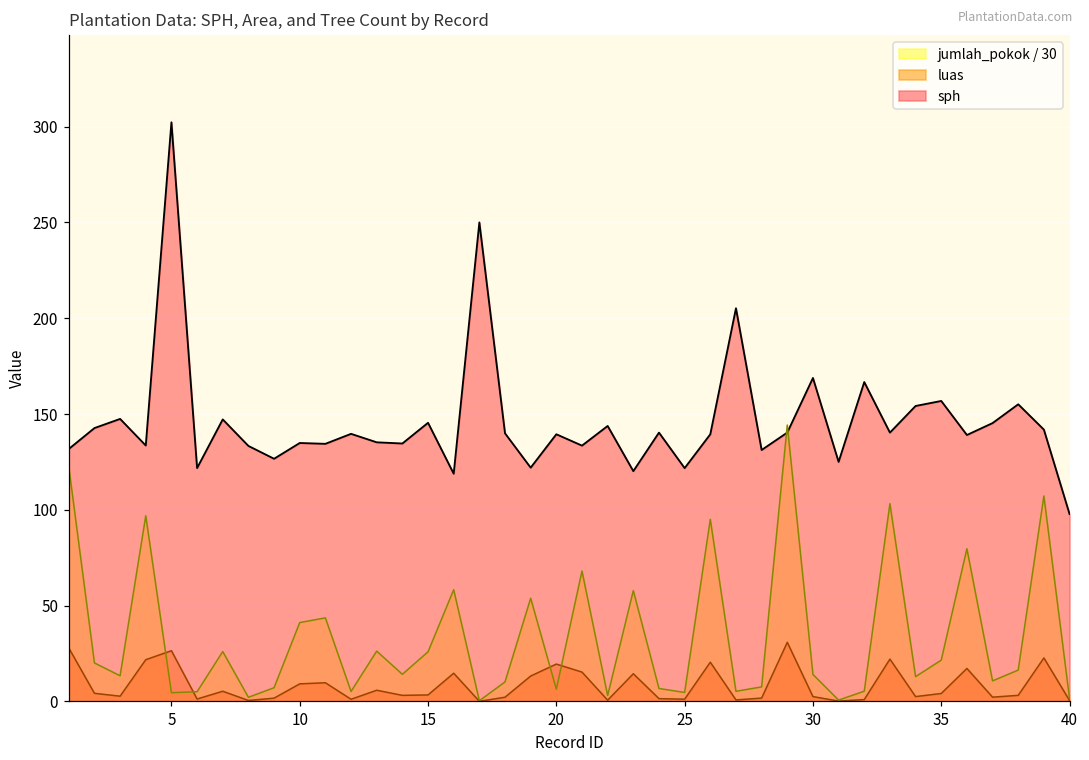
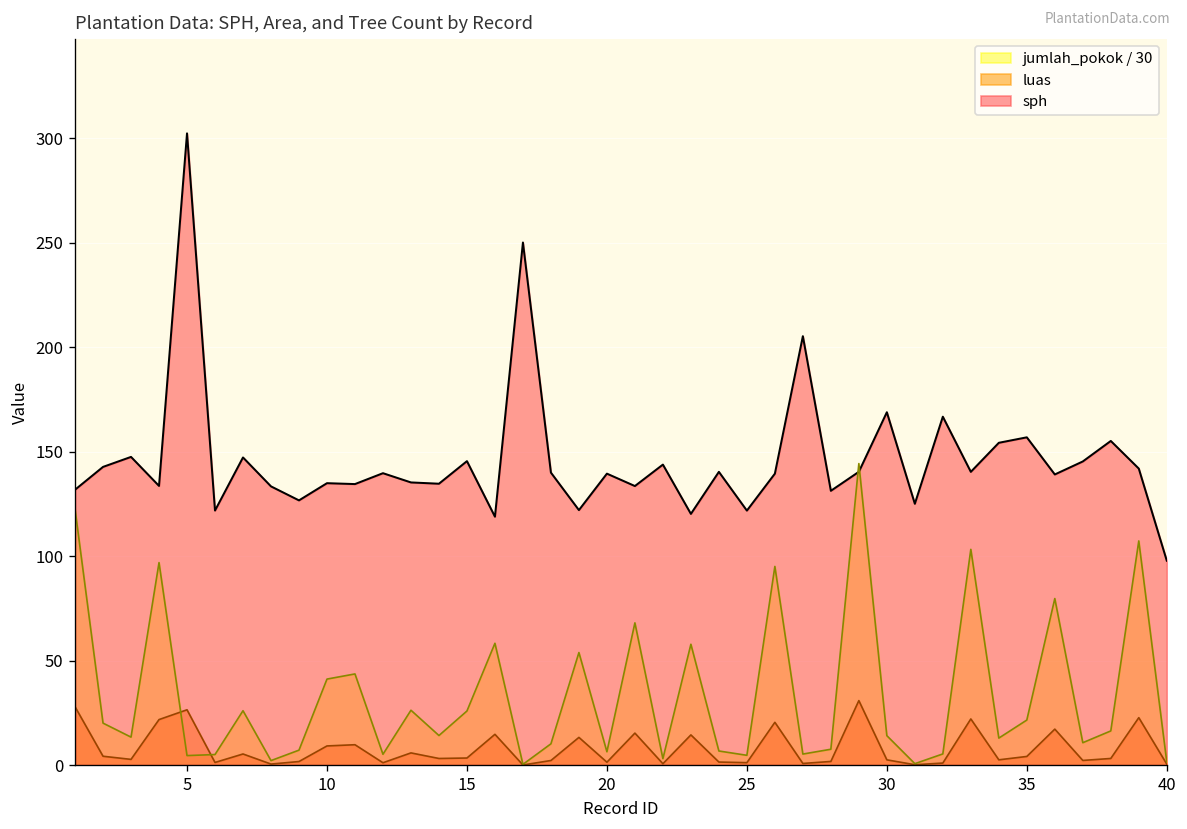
luas, 20: 19 -> 1
